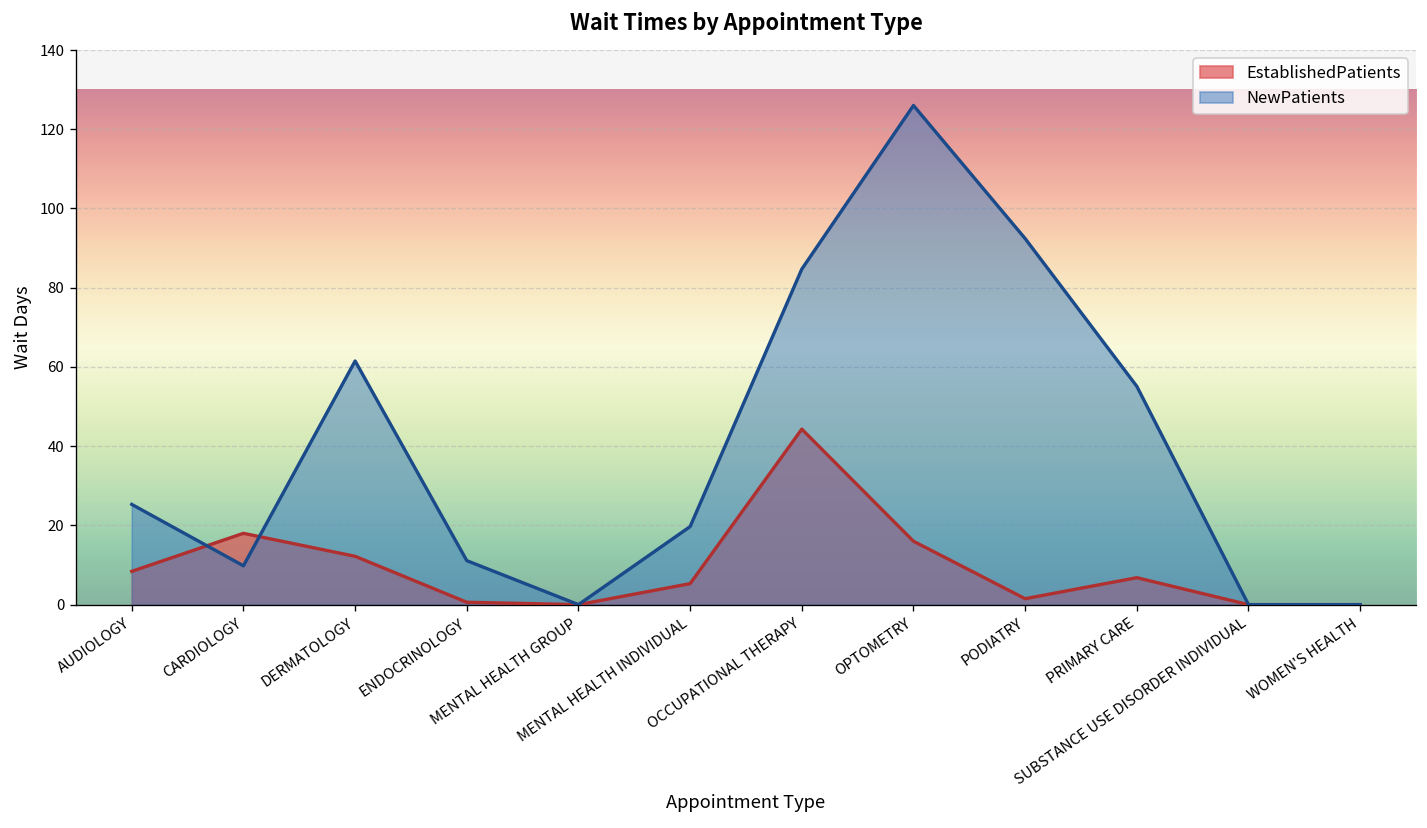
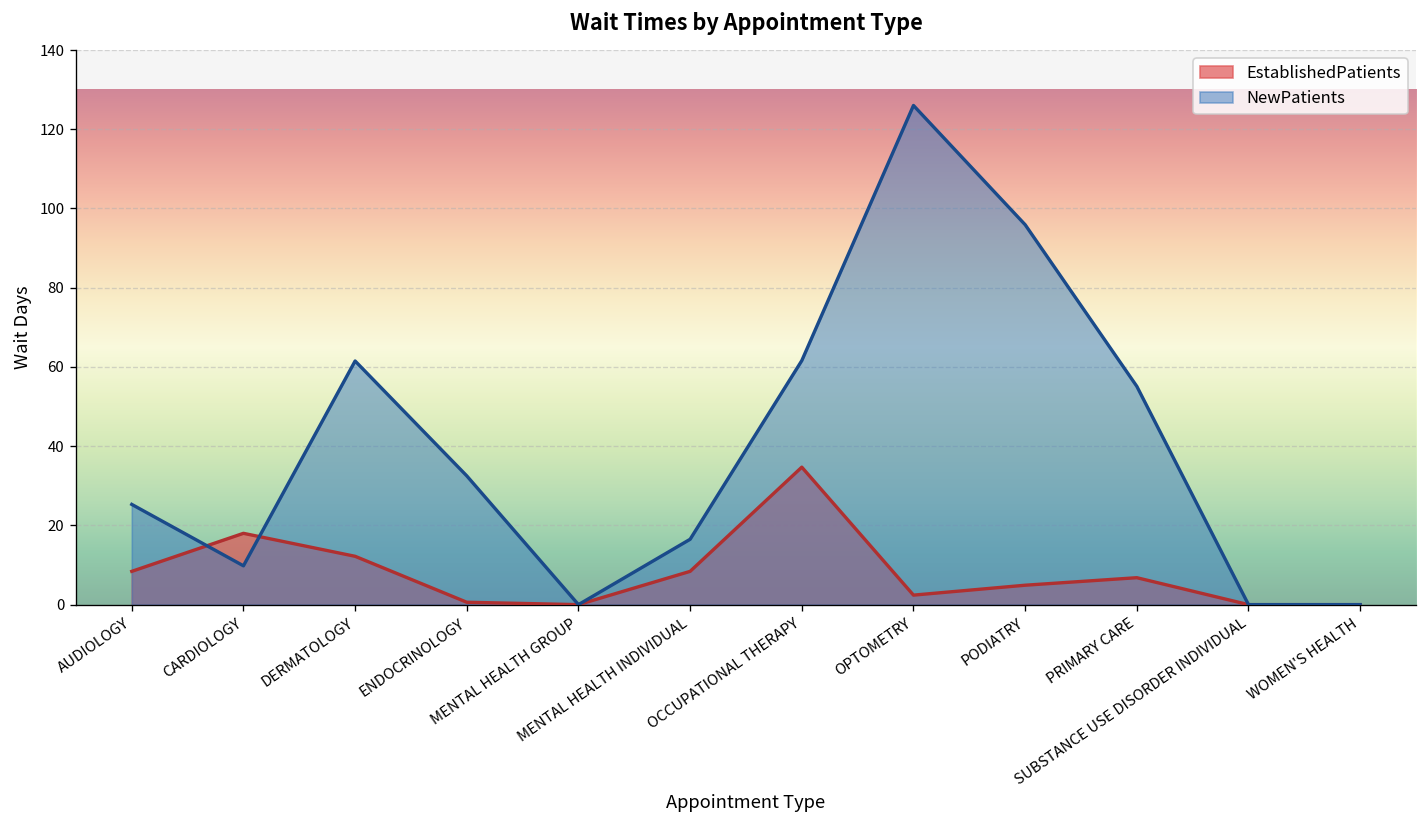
NewPatients, ENDOCRINOLOGY: 11 -> 33
EstablishedPatients, MENTAL HEALTH INDIVIDUAL: 5 -> 8
NewPatients, MENTAL HEALTH INDIVIDUAL: 20 -> 17
EstablishedPatients, OCCUPATIONAL THERAPY: 44 -> 35
NewPatients, OCCUPATIONAL THERAPY: 85 -> 62
EstablishedPatients, OPTOMETRY: 16 -> 2
EstablishedPatients, PODIATRY: 2 -> 5
NewPatients, PODIATRY: 92 -> 96
